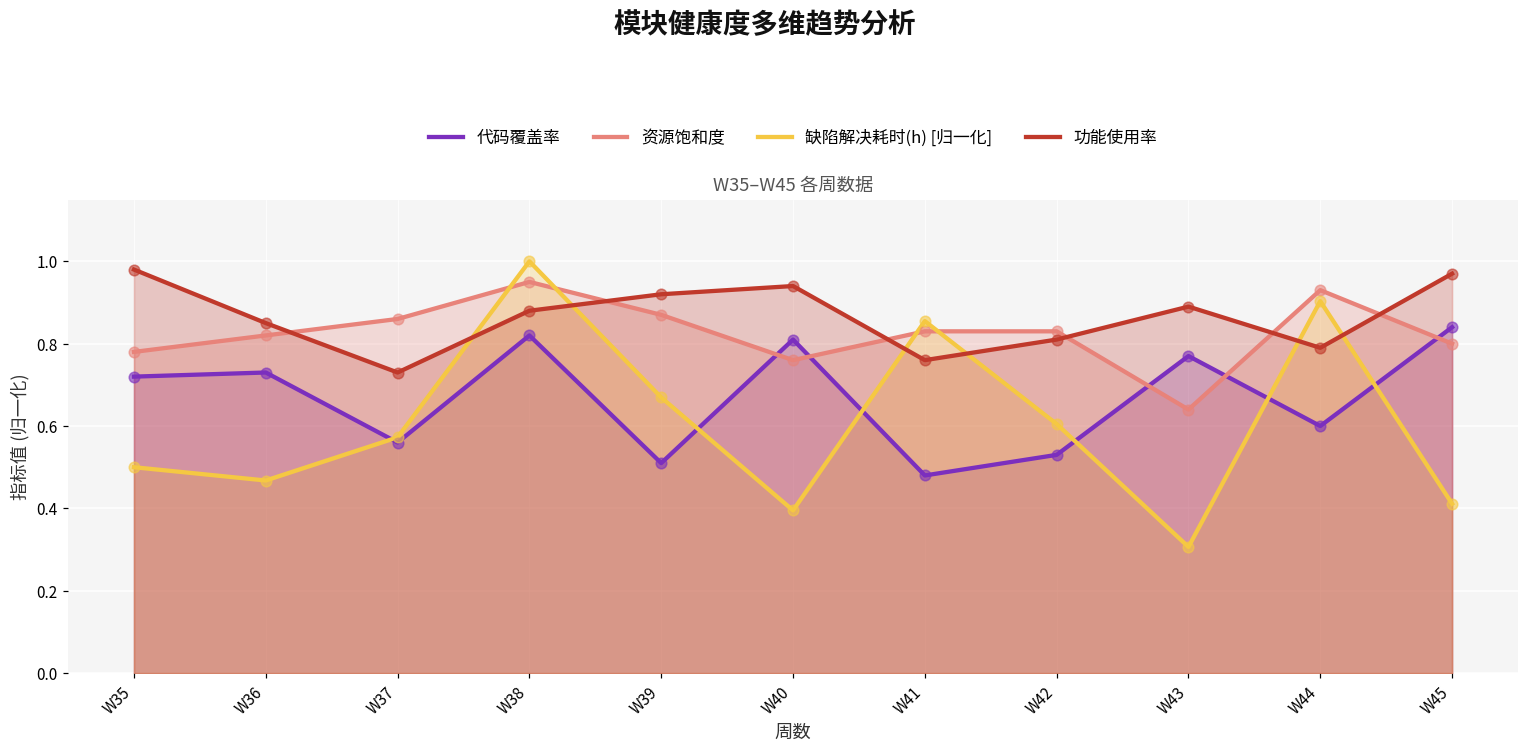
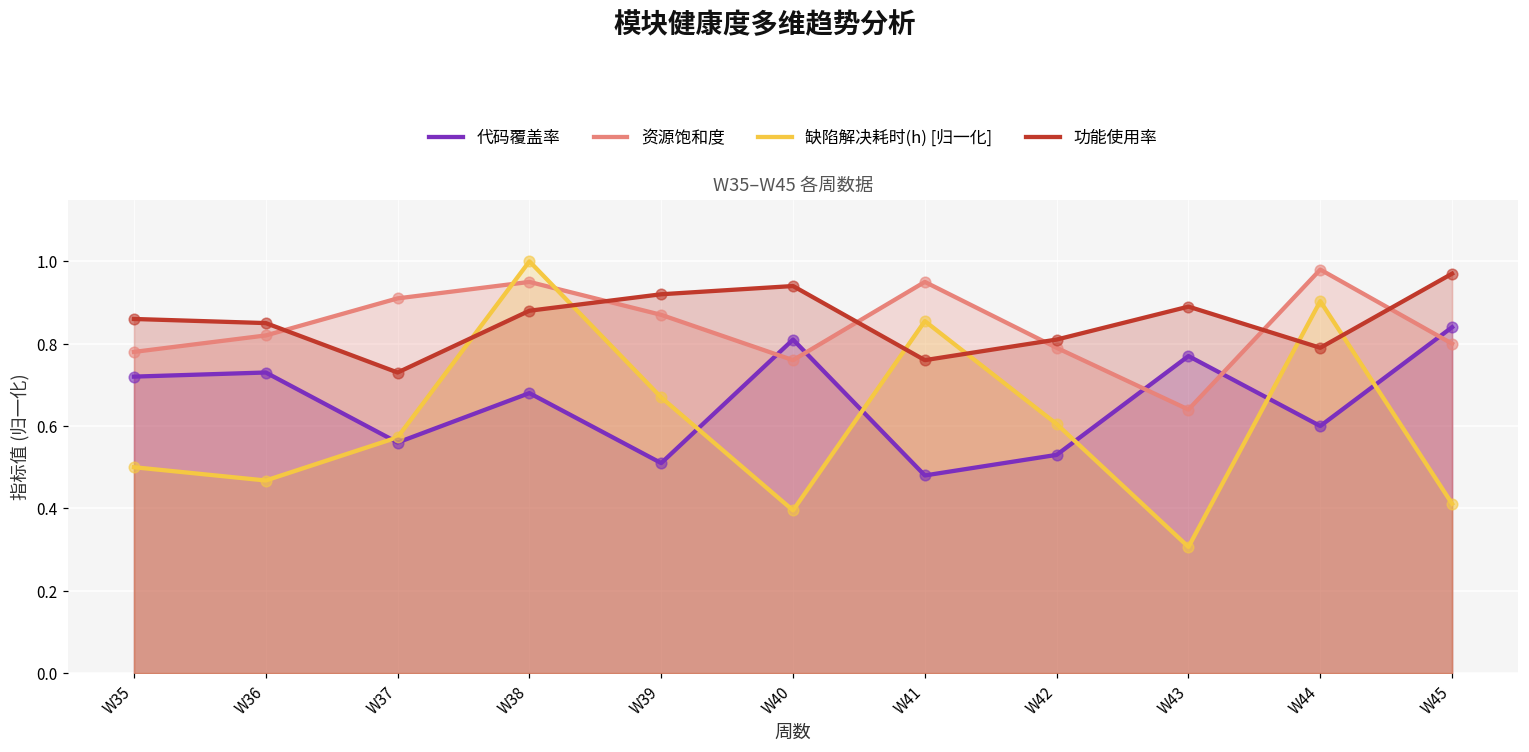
功能使用率, W35: 0.98 -> 0.86
资源饱和度, W37: 0.86 -> 0.91
代码覆盖率, W38: 0.82 -> 0.68
资源饱和度, W41: 0.83 -> 0.95
资源饱和度, W42: 0.83 -> 0.79
资源饱和度, W44: 0.93 -> 0.98
